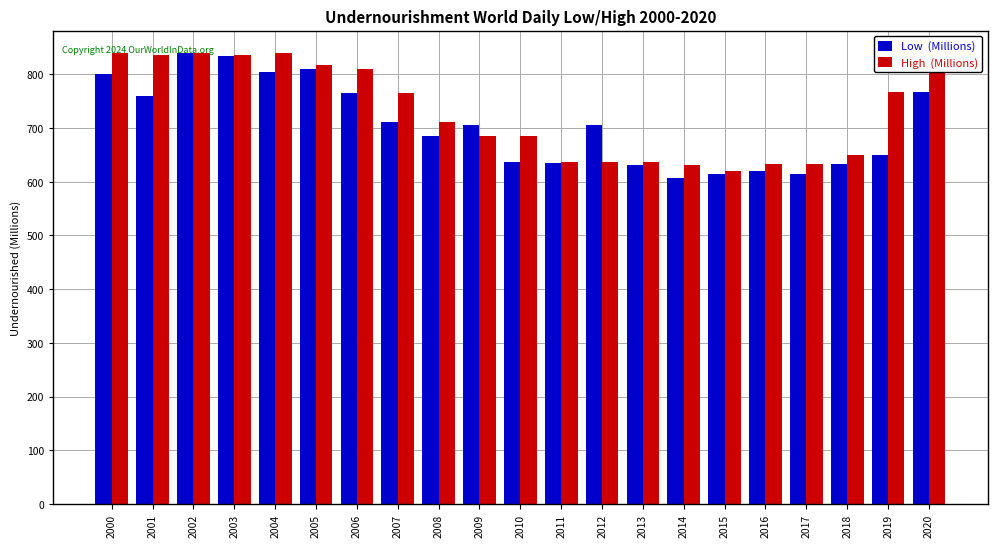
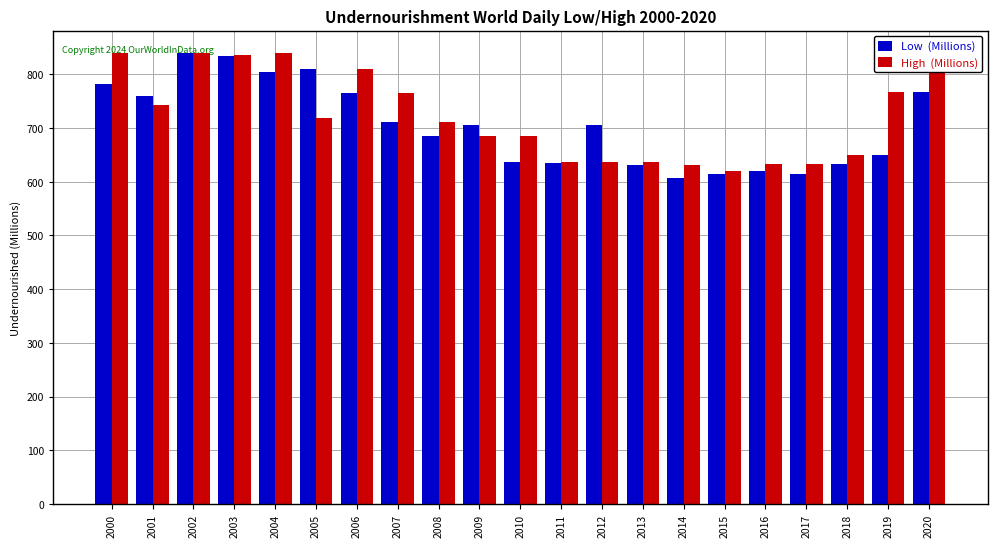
Low (Millions), 2000: 800 -> 780
High (Millions), 2001: 840 -> 740
High (Millions), 2005: 820 -> 720
